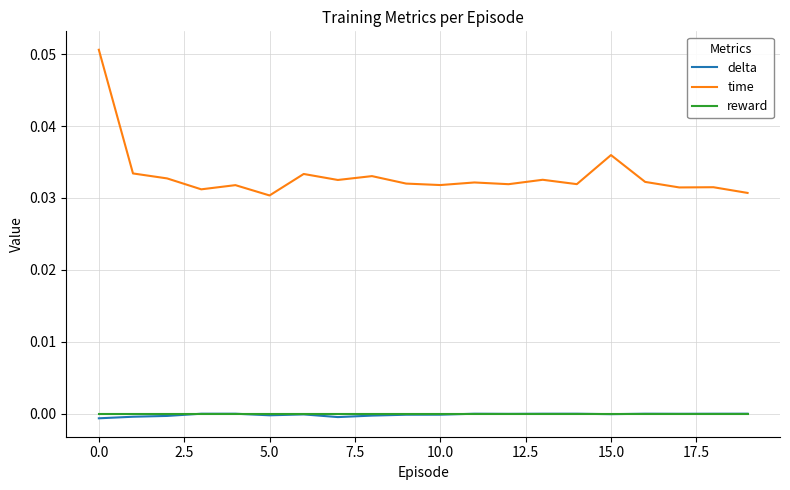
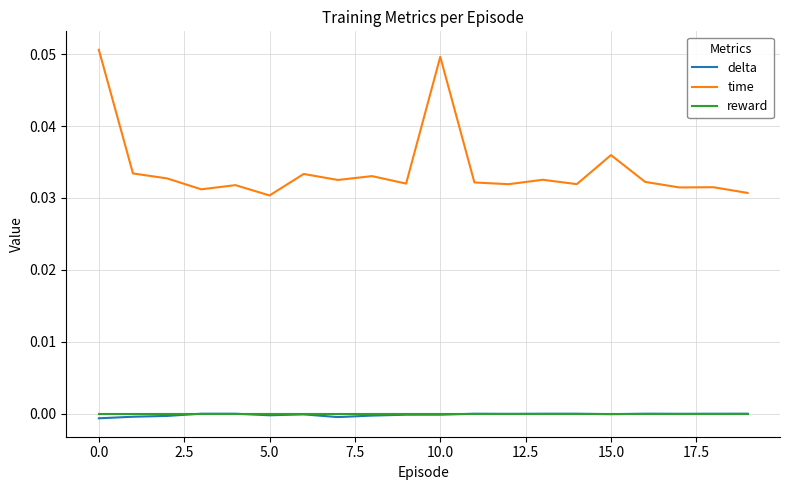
time, 10.0: 0.032 -> 0.050
